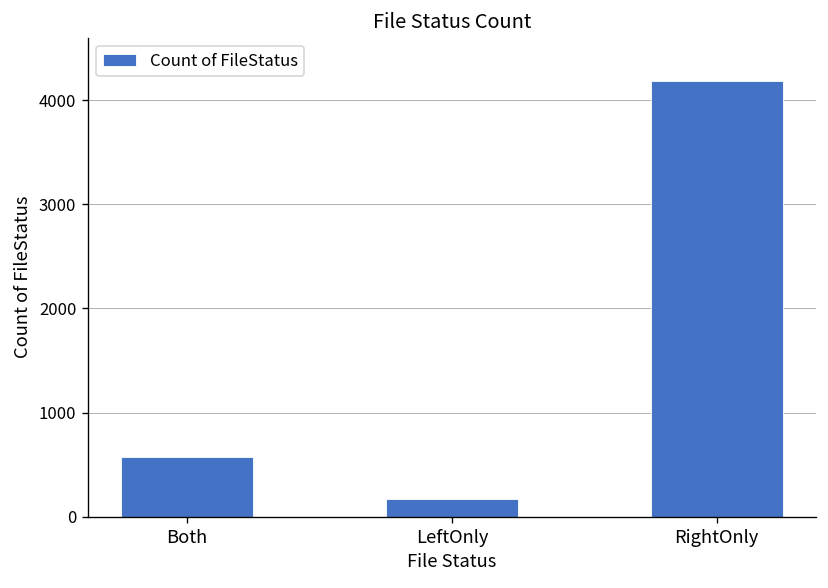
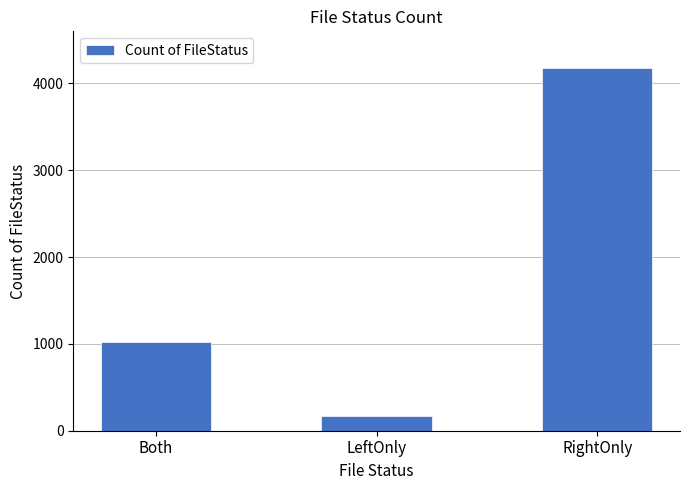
Both: 600 -> 1000
